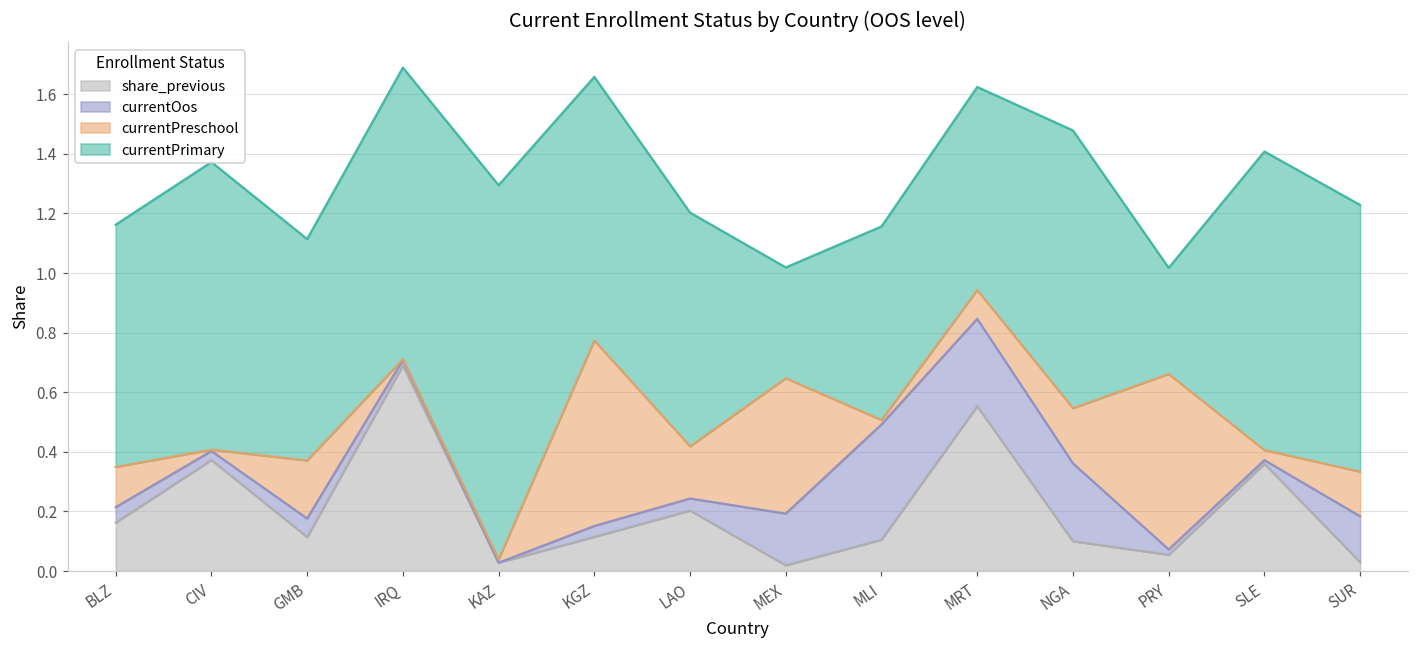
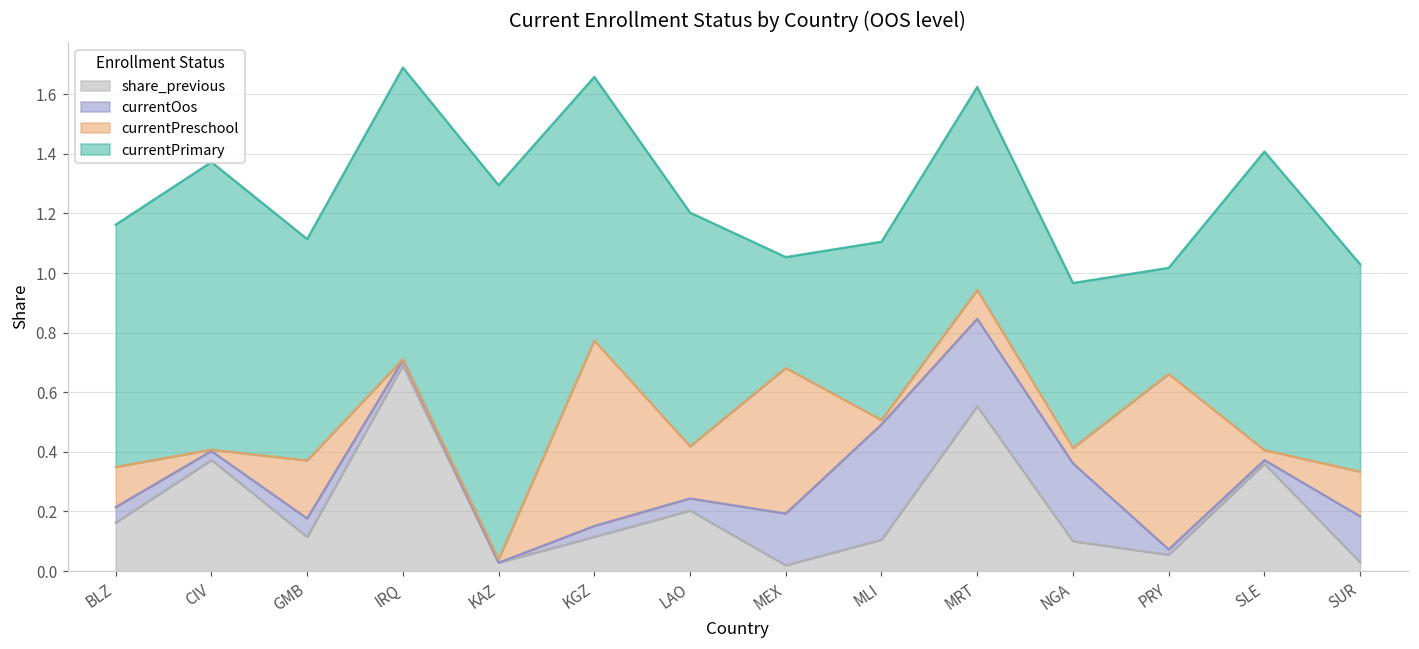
currentPreschool, MEX: 0.45 -> 0.49
currentPrimary, MLI: 0.65 -> 0.60
currentPreschool, NGA: 0.19 -> 0.05
currentPrimary, NGA: 0.93 -> 0.55
currentPrimary, SUR: 0.90 -> 0.70
